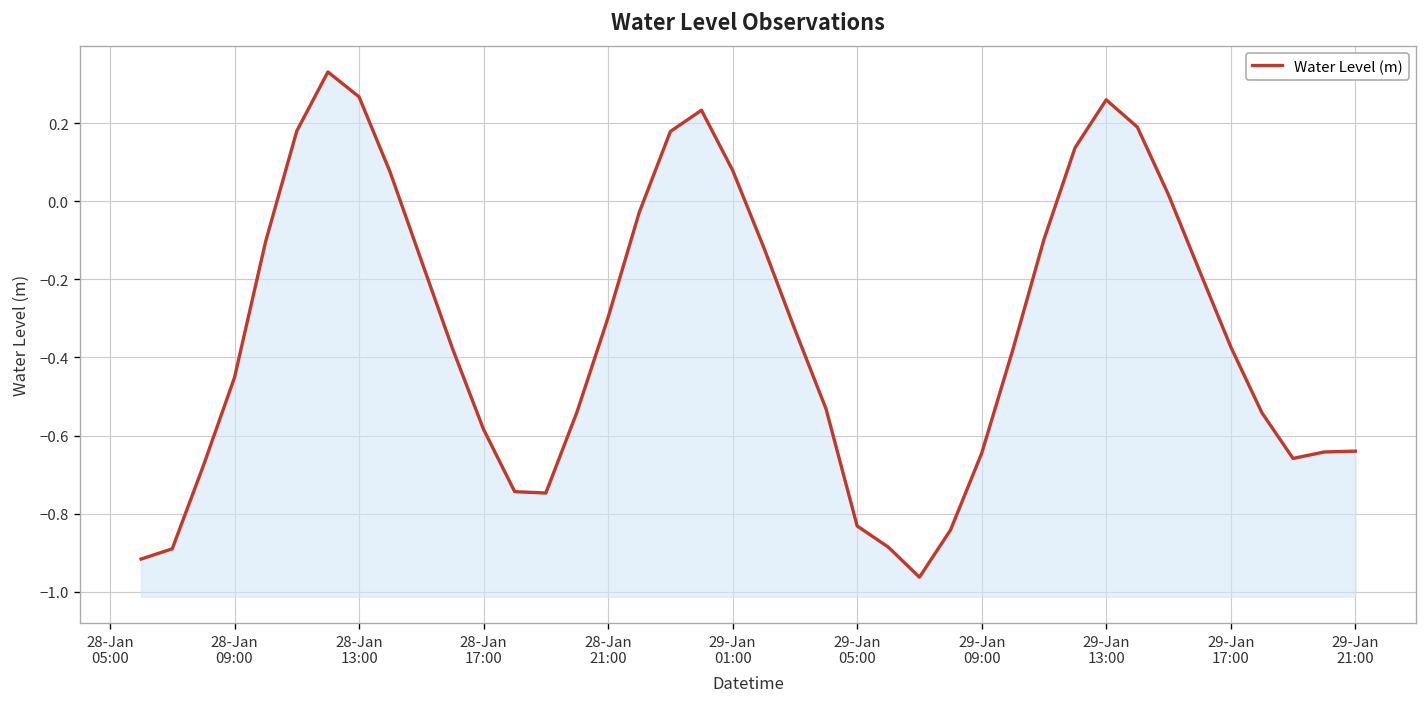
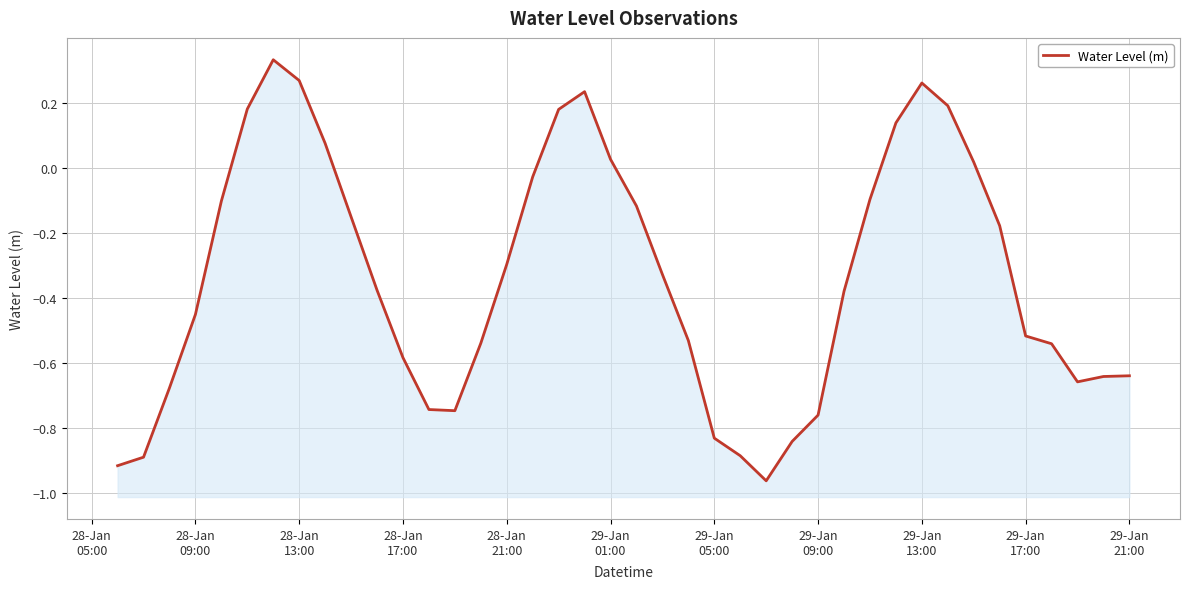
29-Jan 01:00: 0.08 -> 0.03
29-Jan 09:00: -0.65 -> -0.76
29-Jan 17:00: -0.37 -> -0.52
